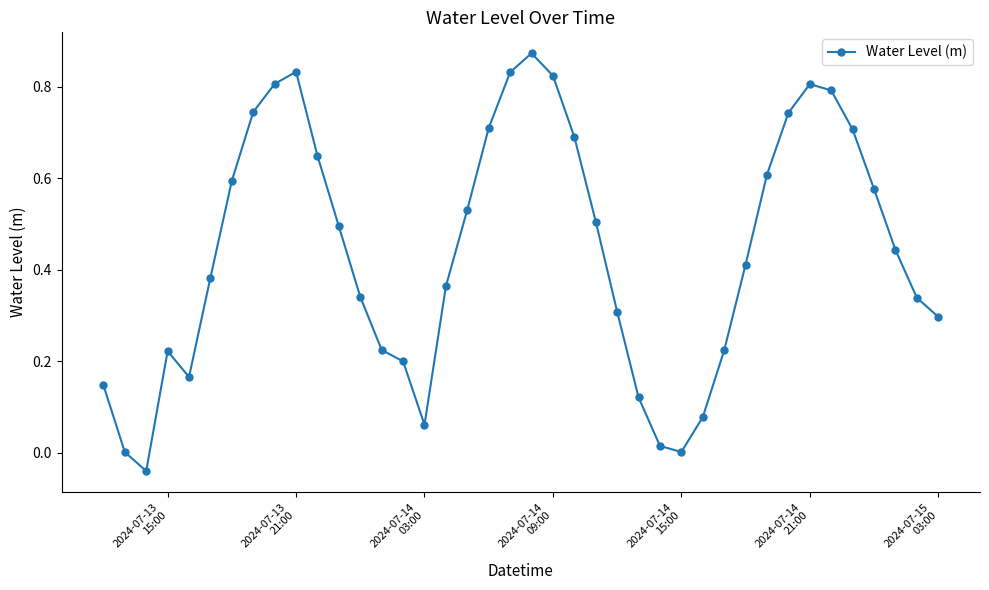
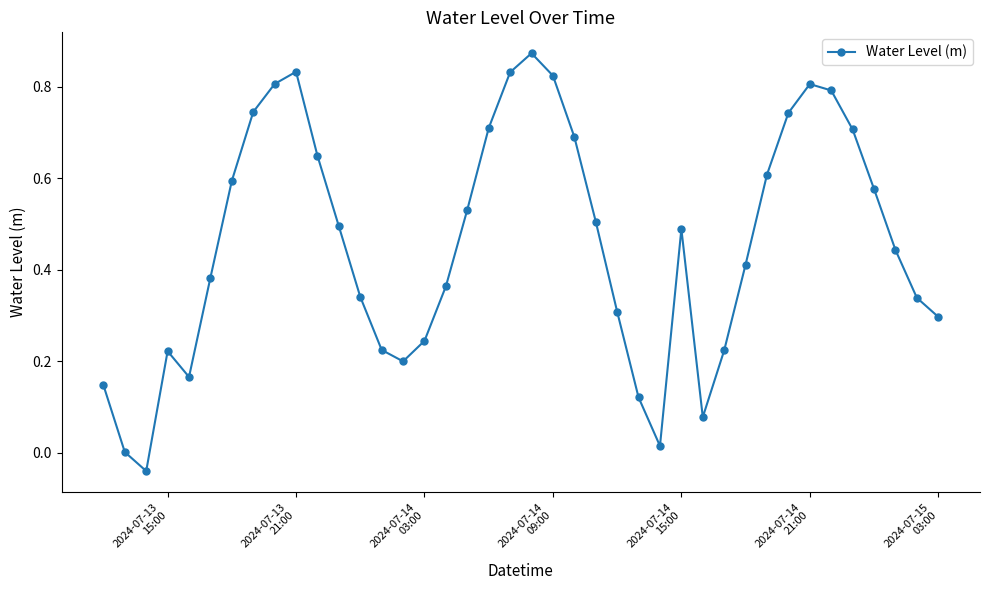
2024-07-14 03:00: 0.06 -> 0.24
2024-07-14 15:00: 0.00 -> 0.49
